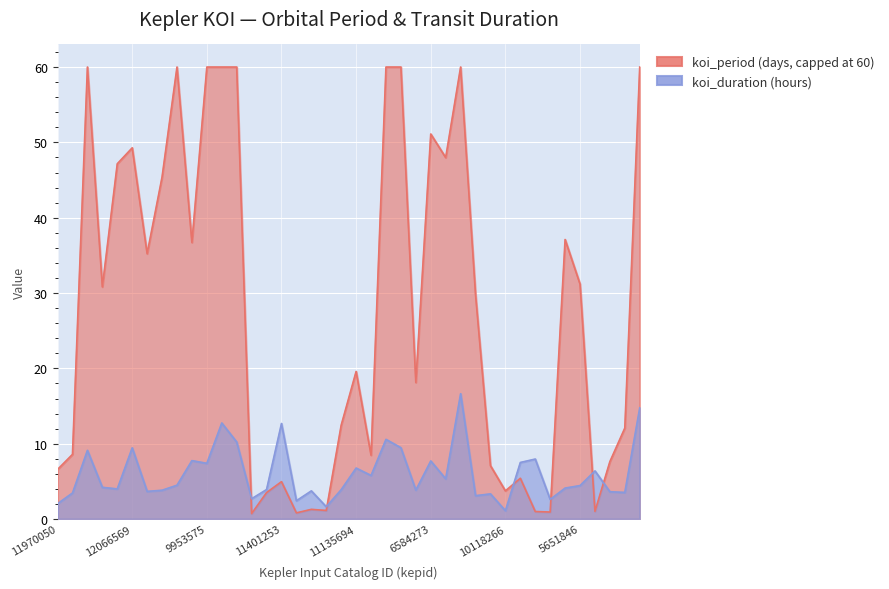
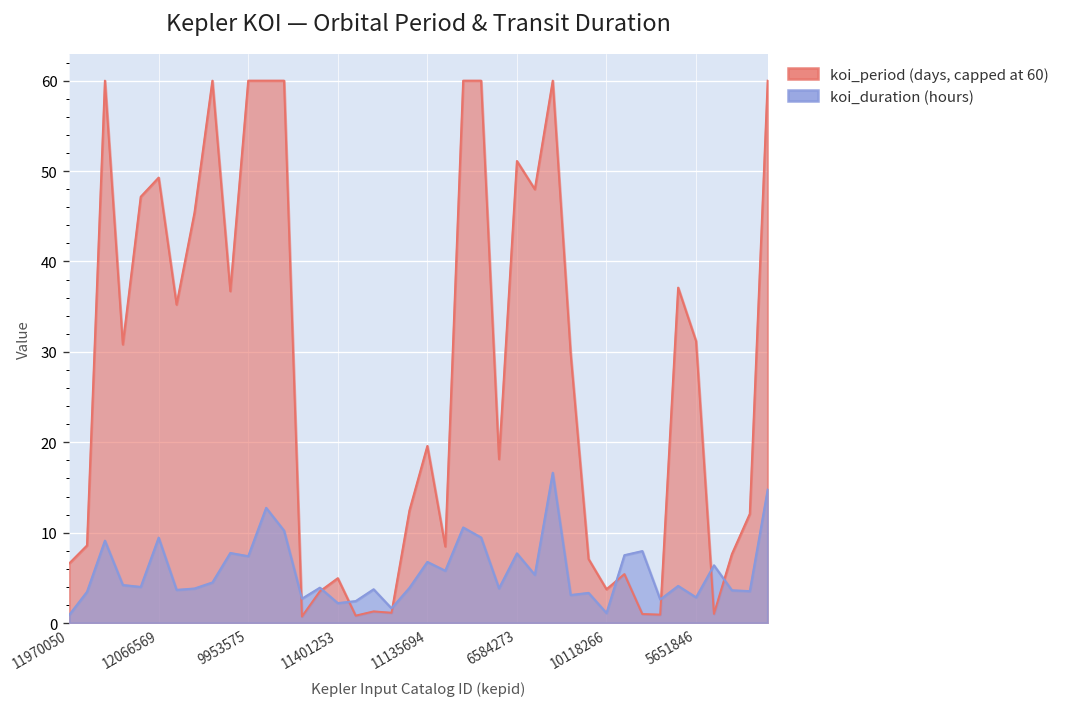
koi_duration (hours), 11970050: 2 -> 1
koi_duration (hours), 11401253: 13 -> 2
koi_duration (hours), 5651846: 4 -> 3
